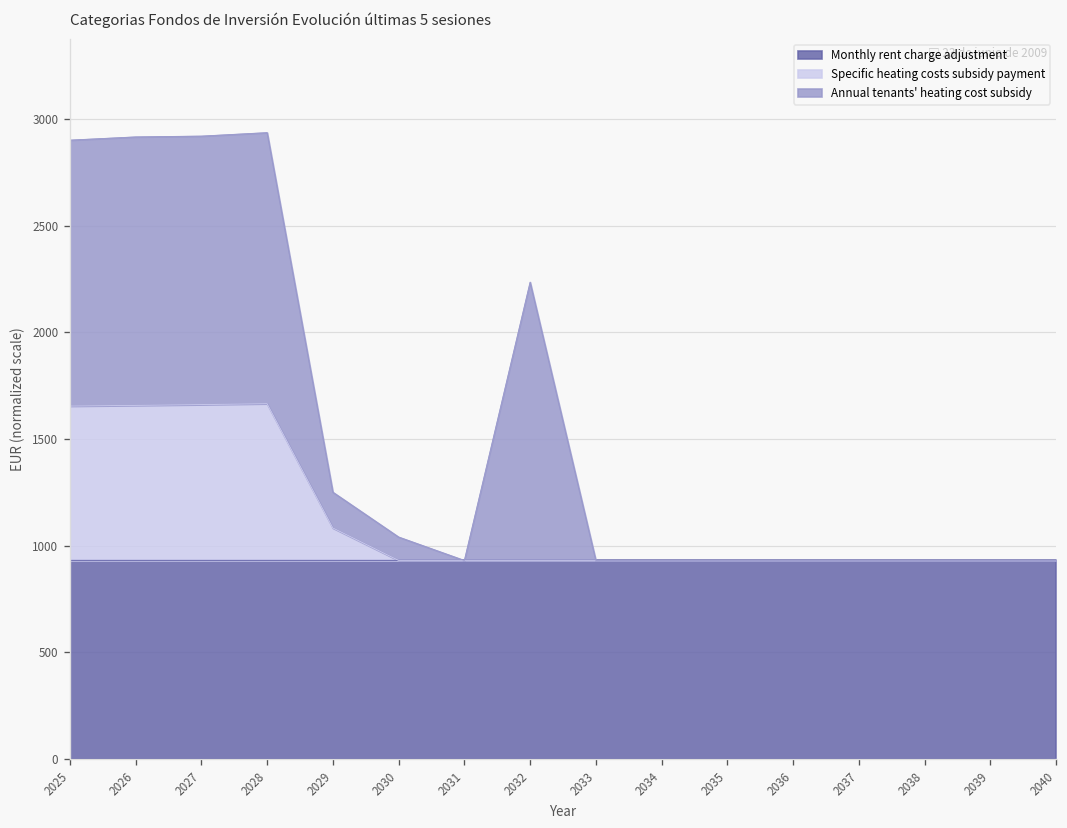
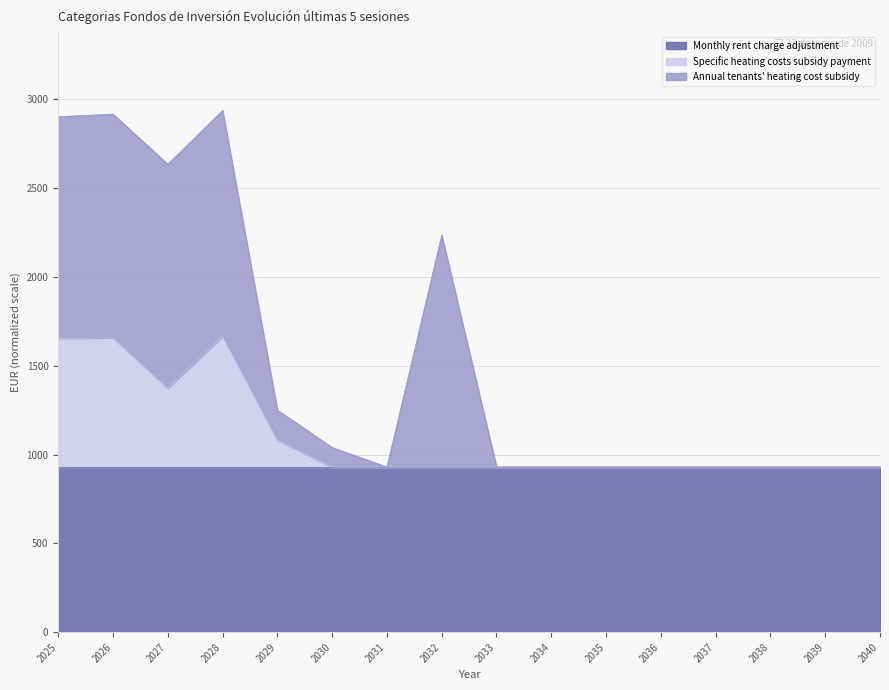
Specific heating costs subsidy payment, 2027: 1660 -> 1370
